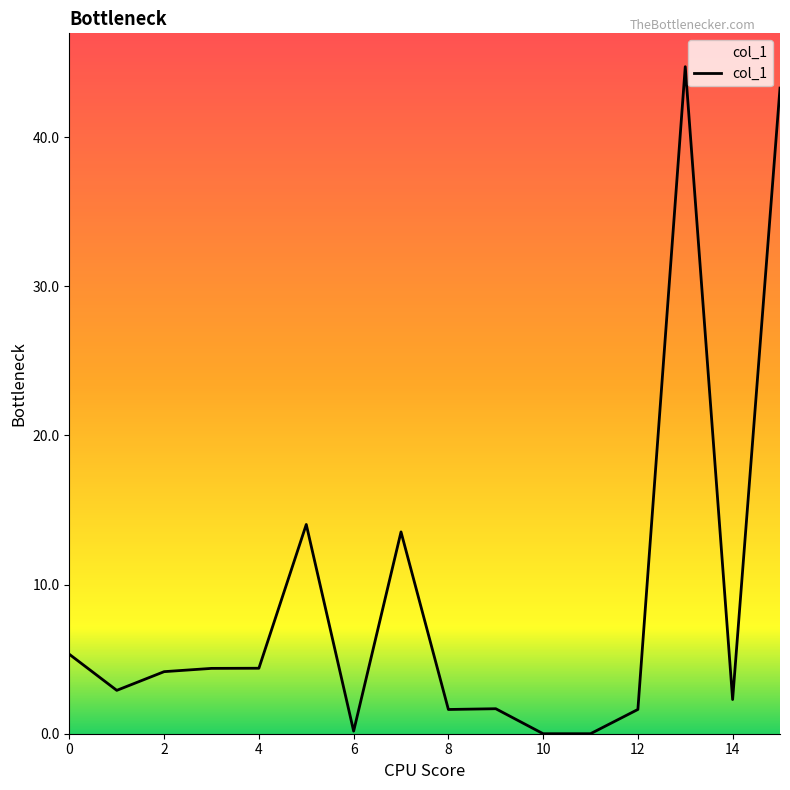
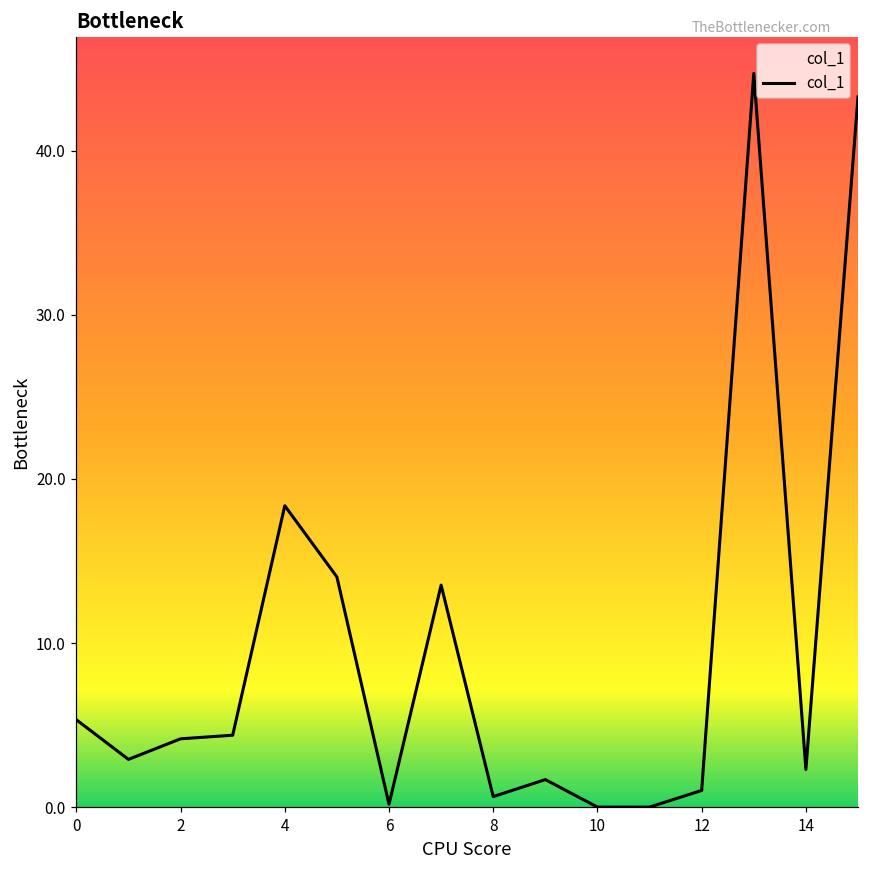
4: 4.4 -> 18.4
8: 1.6 -> 0.6
12: 1.6 -> 1.0
